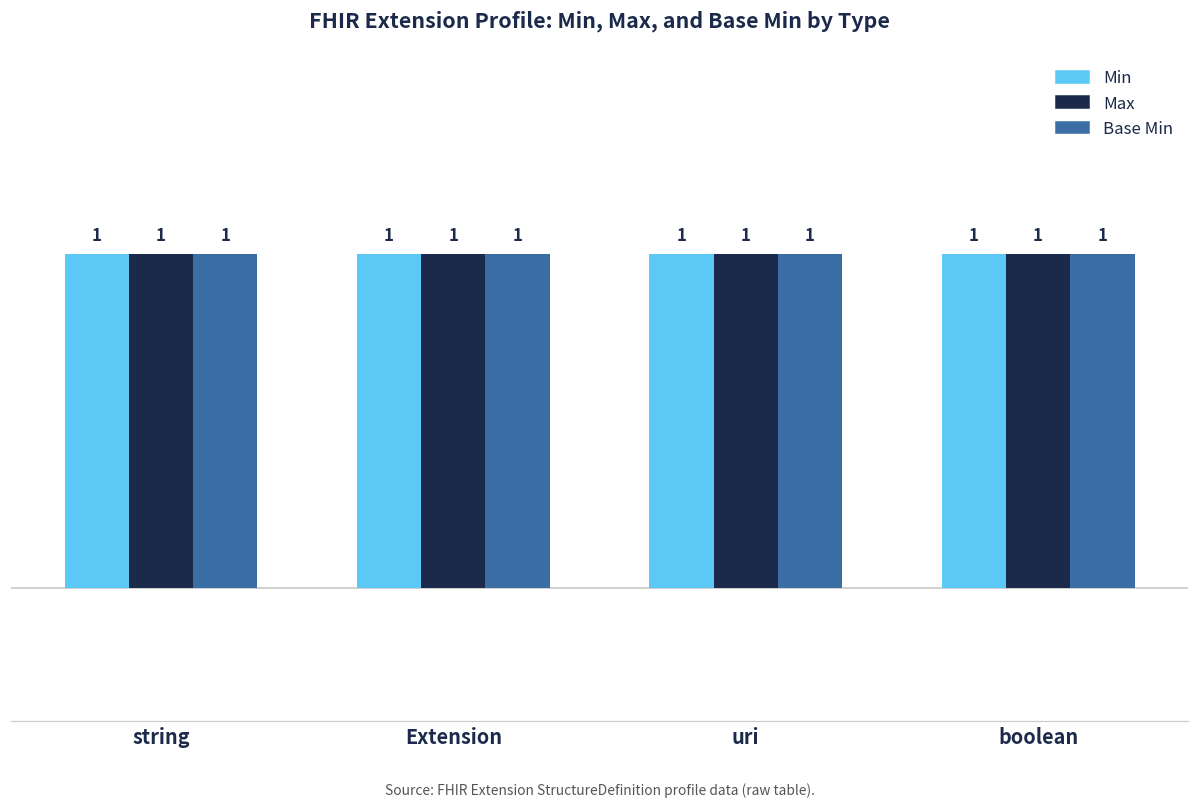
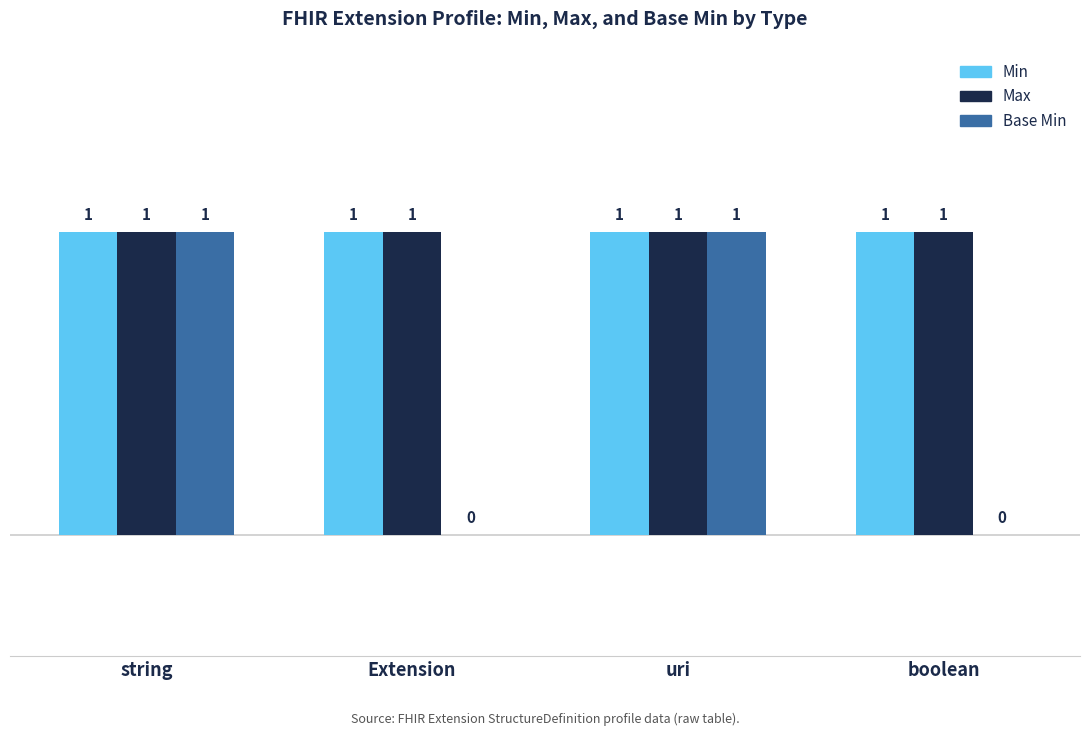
Base Min, Extension: 1 -> 0
Base Min, boolean: 1 -> 0
